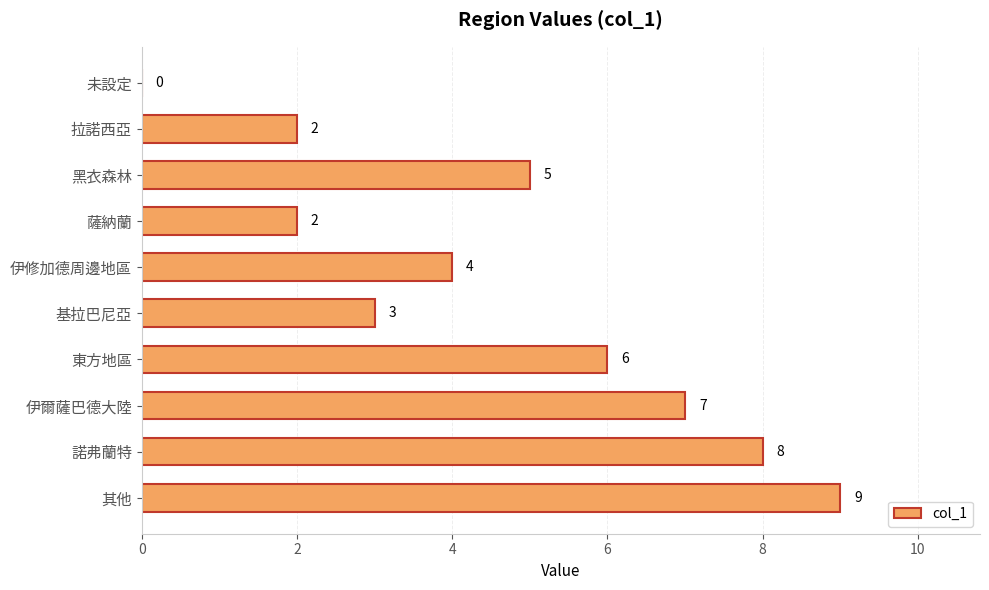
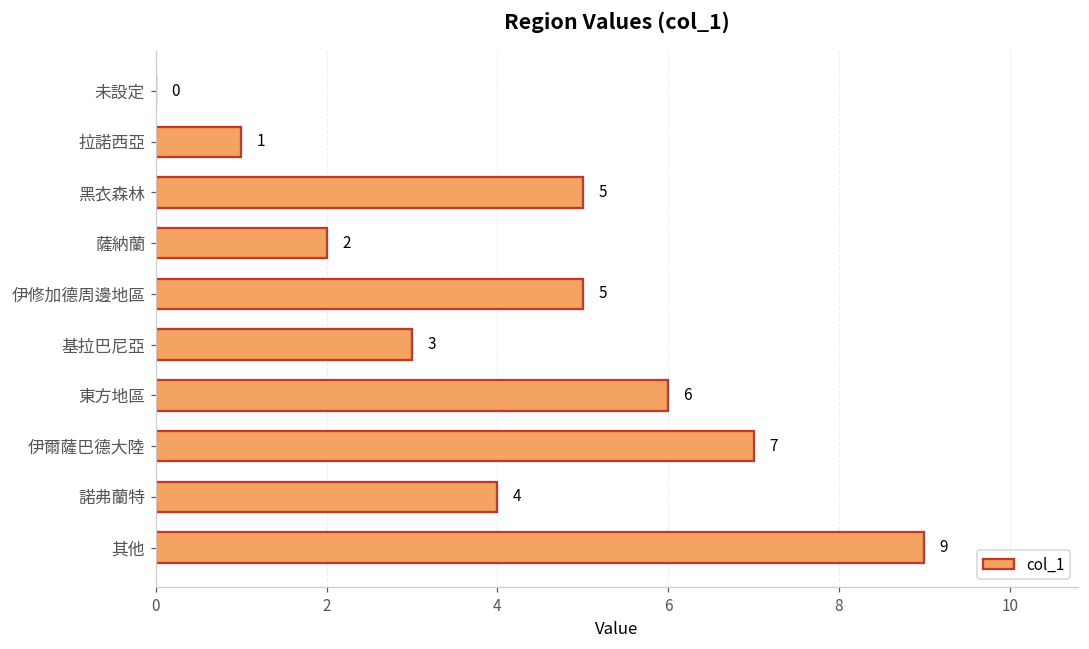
拉諾西亞: 2 -> 1
伊修加德周邊地區: 4 -> 5
諾弗蘭特: 8 -> 4
